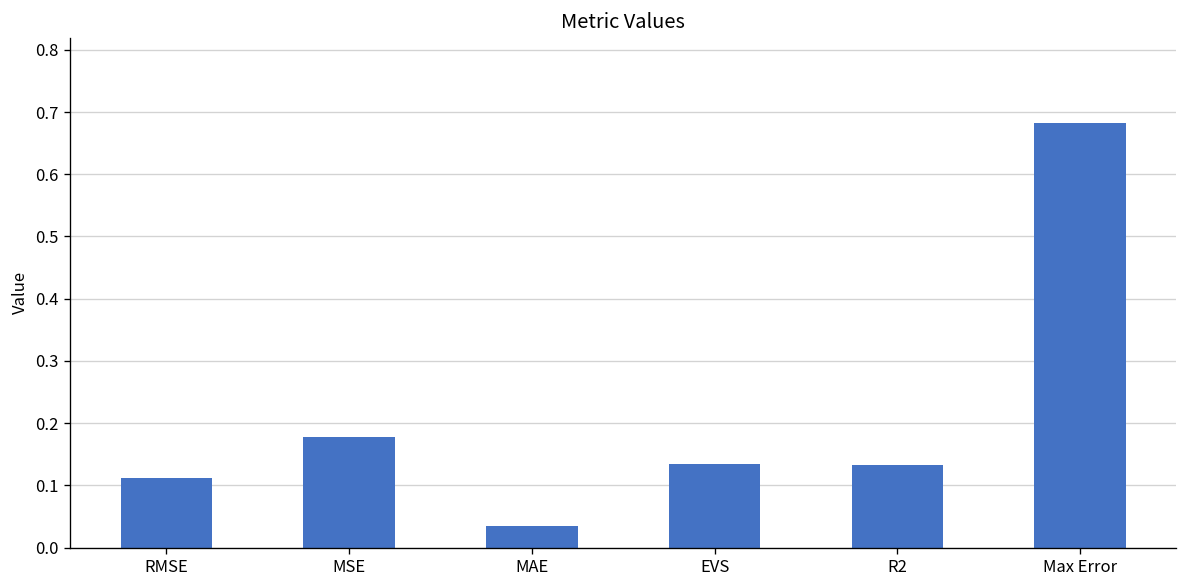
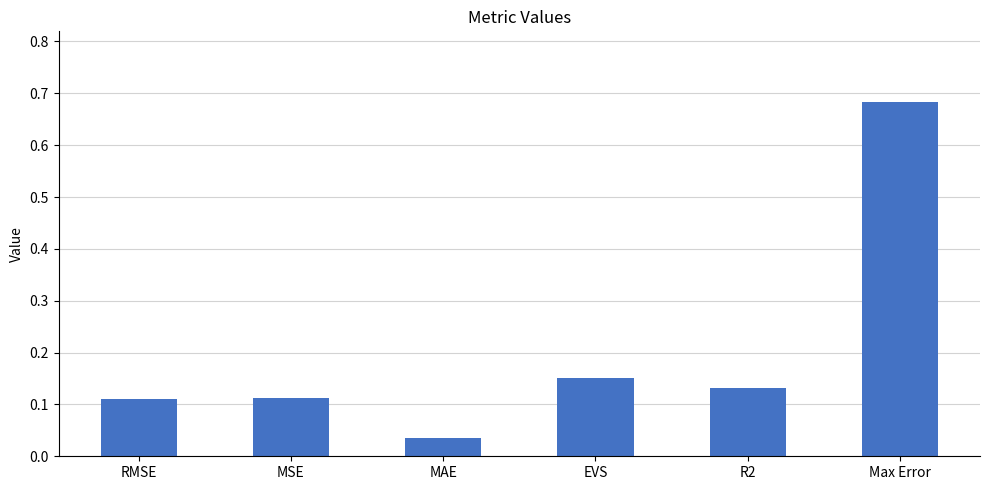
MSE: 0.18 -> 0.11
EVS: 0.14 -> 0.15
